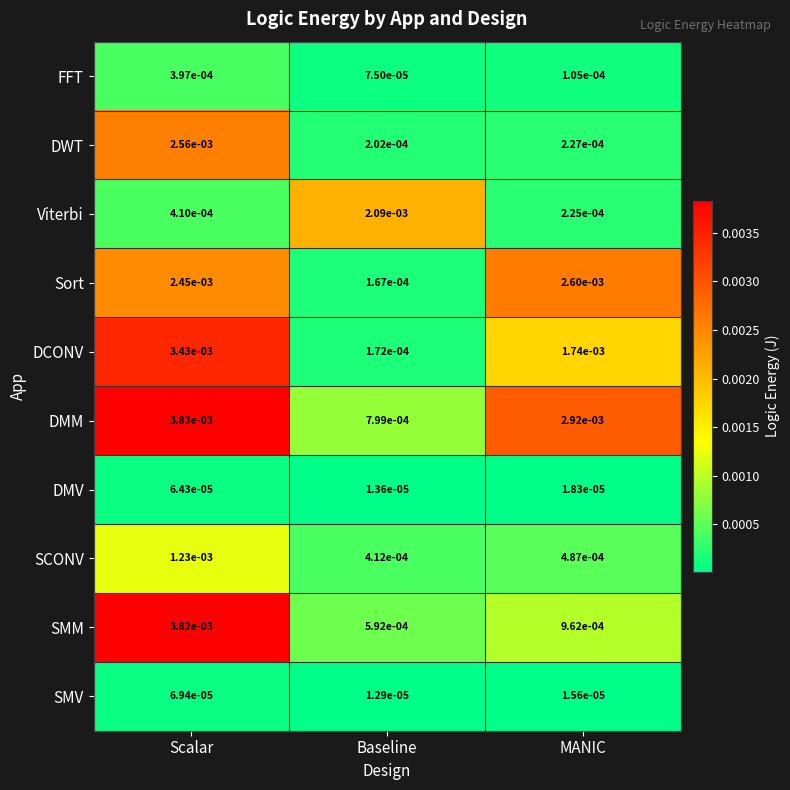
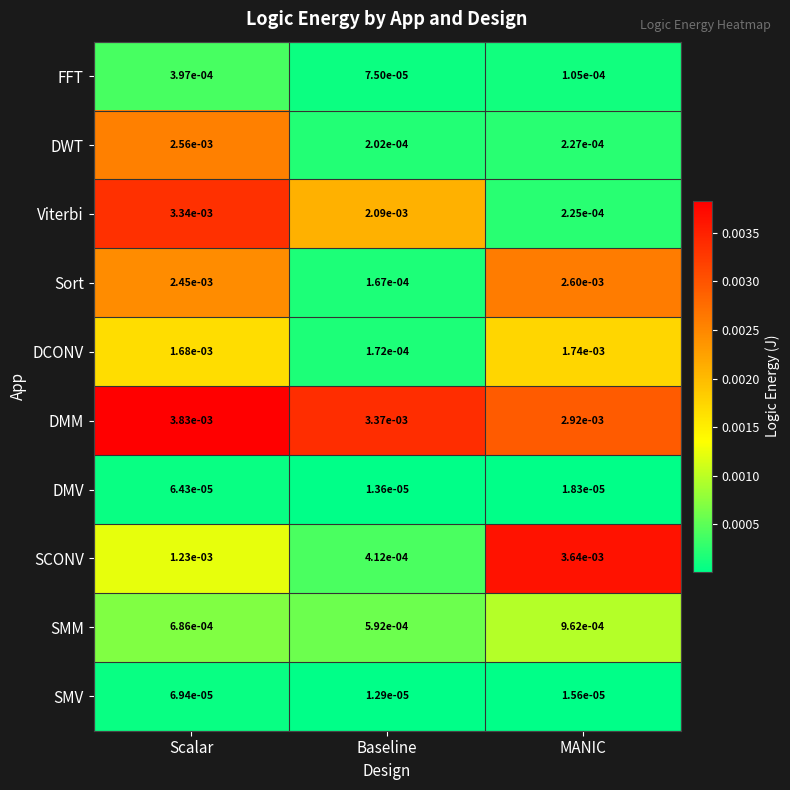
Viterbi, Scalar: 4.10e-04 -> 3.34e-03
DCONV, Scalar: 3.43e-03 -> 1.68e-03
DMM, Baseline: 7.99e-04 -> 3.37e-03
SCONV, MANIC: 4.87e-04 -> 3.64e-03
SMM, Scalar: 3.82e-03 -> 6.86e-04
